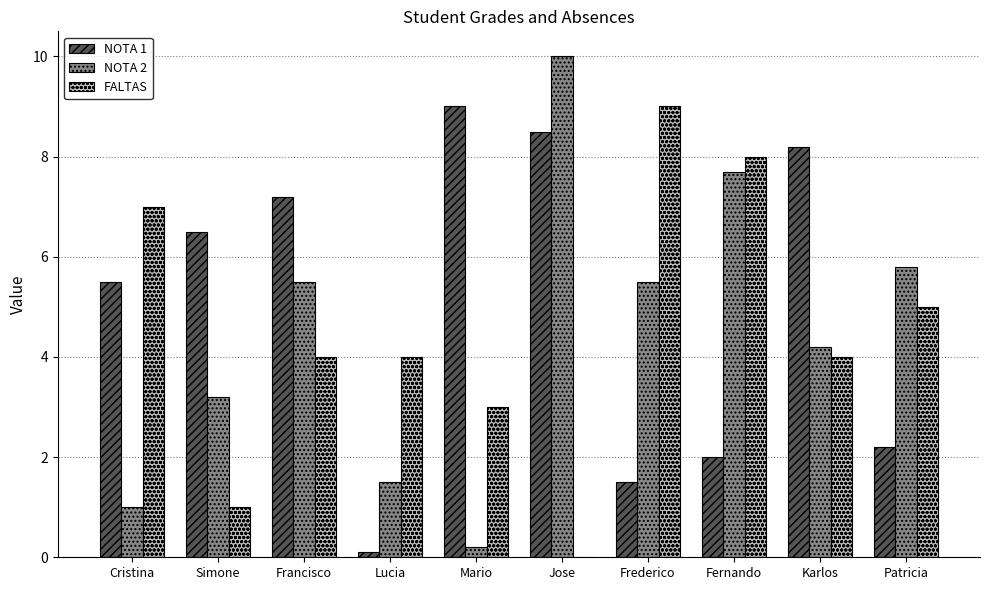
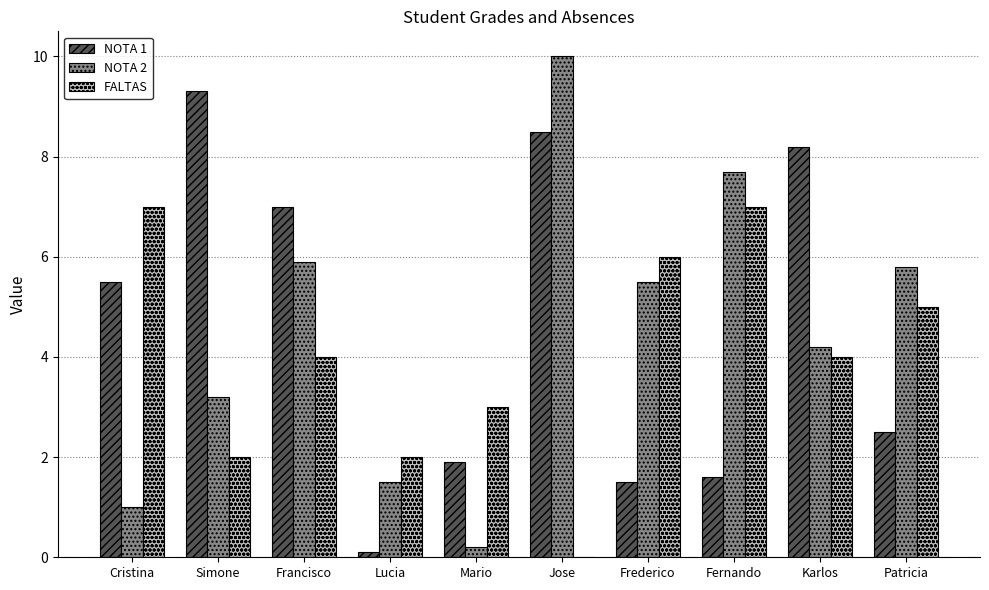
NOTA 1, Simone: 6.5 -> 9.3
FALTAS, Simone: 1 -> 2
NOTA 1, Francisco: 7.2 -> 7.0
NOTA 2, Francisco: 5.5 -> 5.9
FALTAS, Lucia: 4 -> 2
NOTA 1, Mario: 9.0 -> 1.9
FALTAS, Frederico: 9 -> 6
NOTA 1, Fernando: 2.0 -> 1.6
FALTAS, Fernando: 8 -> 7
NOTA 1, Patricia: 2.2 -> 2.5
